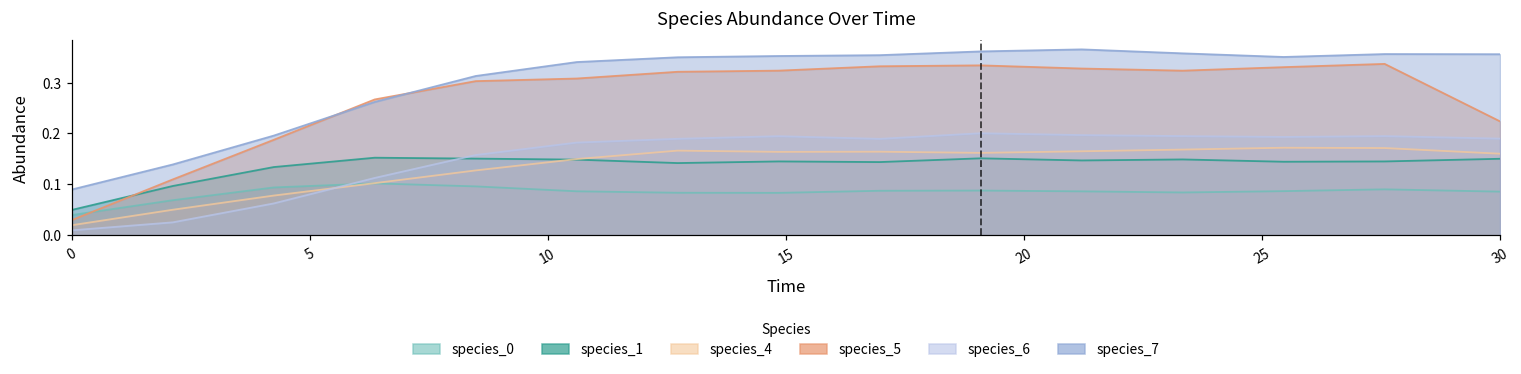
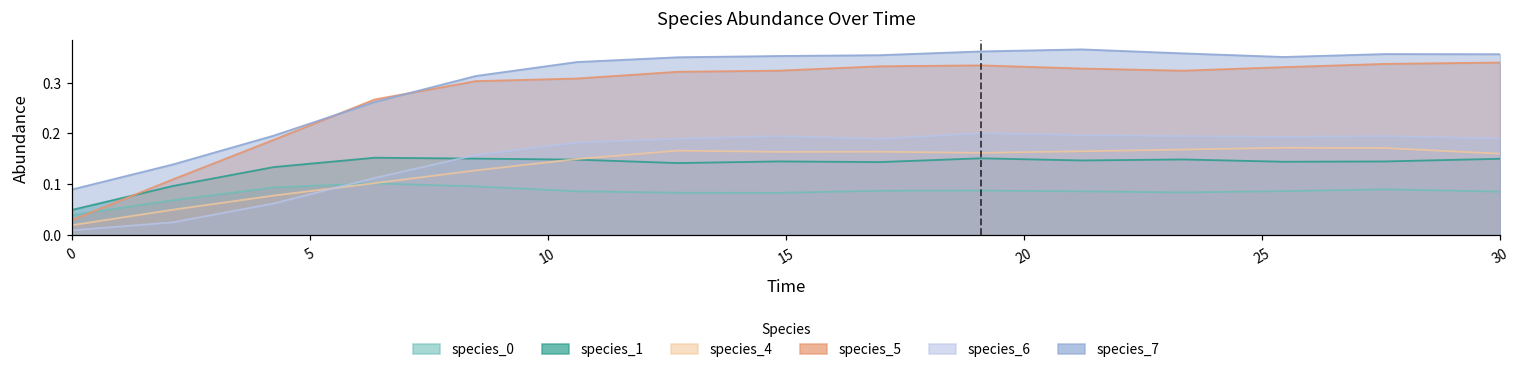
species_5, 30: 0.22 -> 0.34
